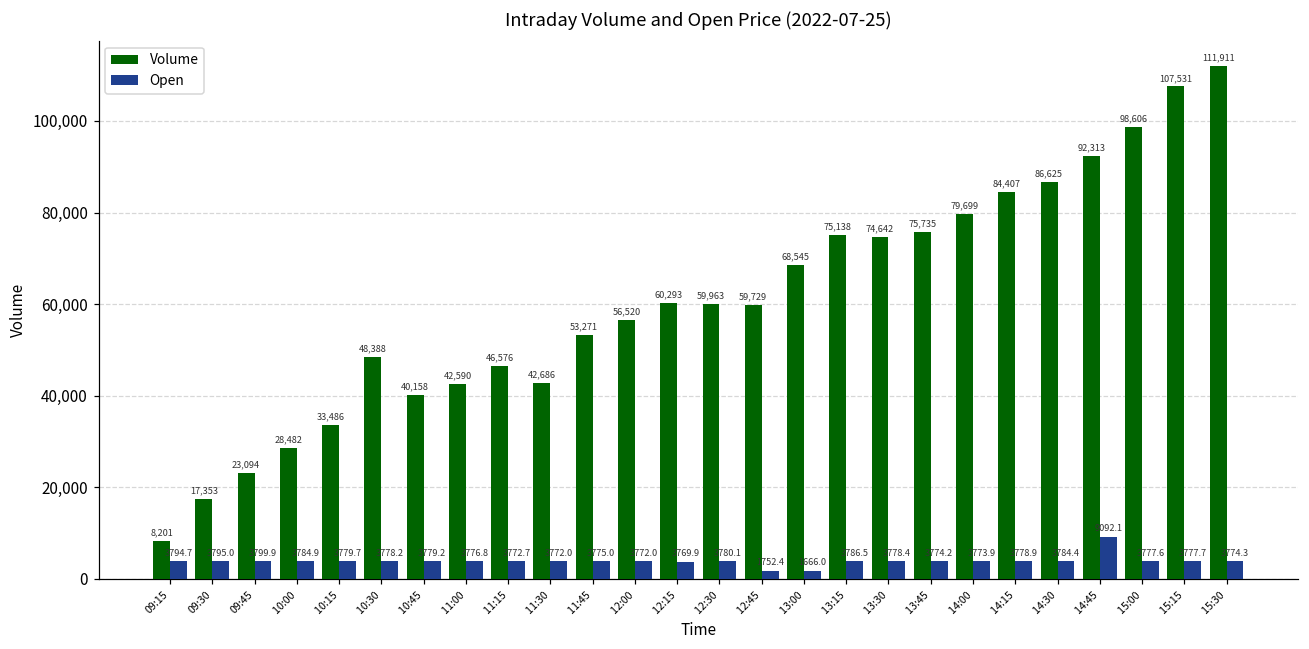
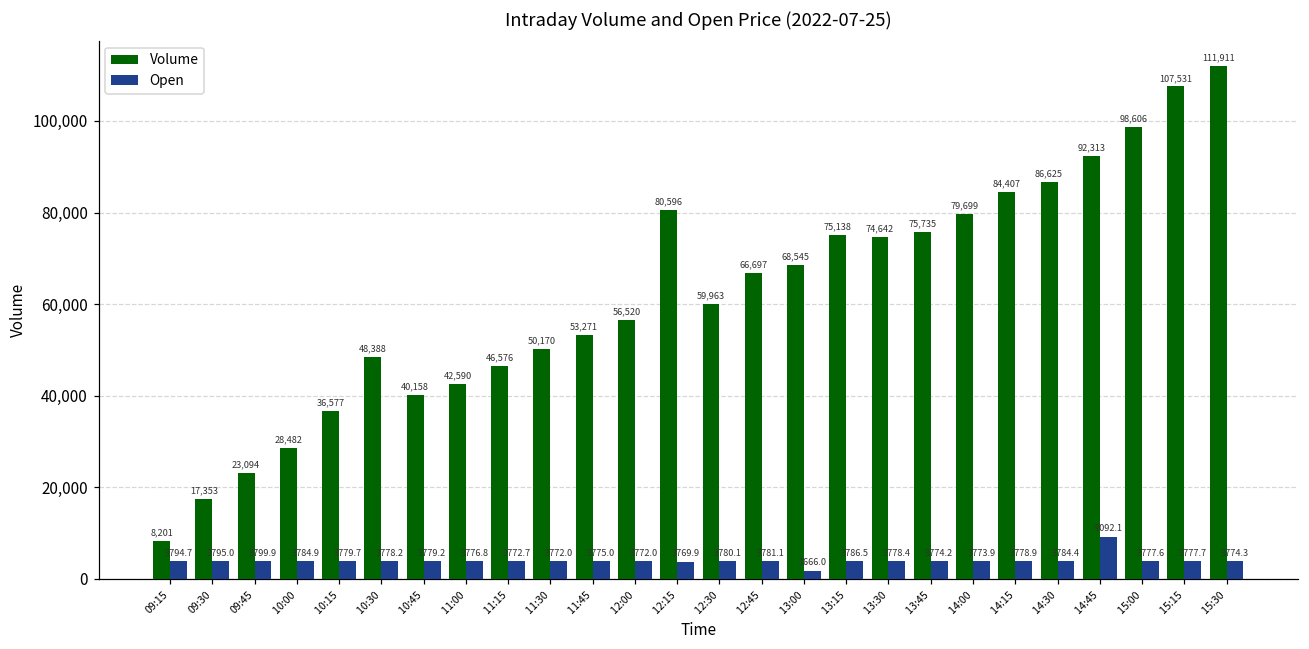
Volume, 10:15: 33,486 -> 36,577
Volume, 11:30: 42,686 -> 50,170
Volume, 12:15: 60,293 -> 80,596
Volume, 12:45: 59,729 -> 66,697
Open, 12:45: 1752.4 -> 3781.1
